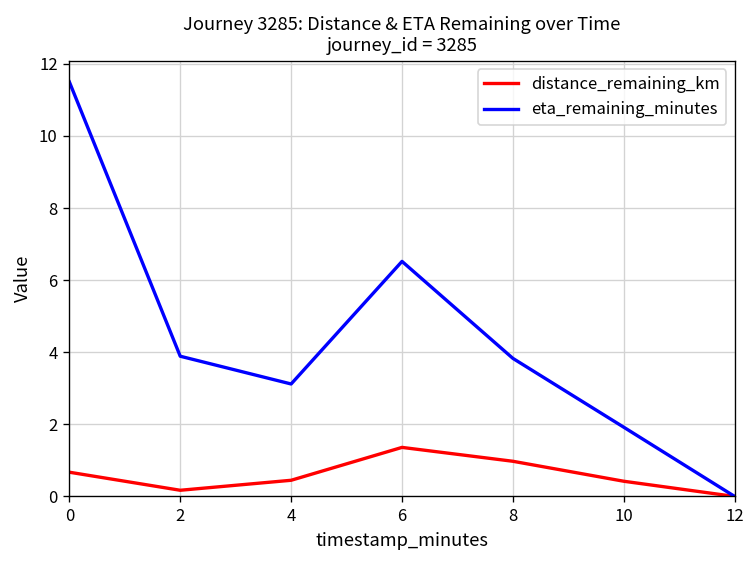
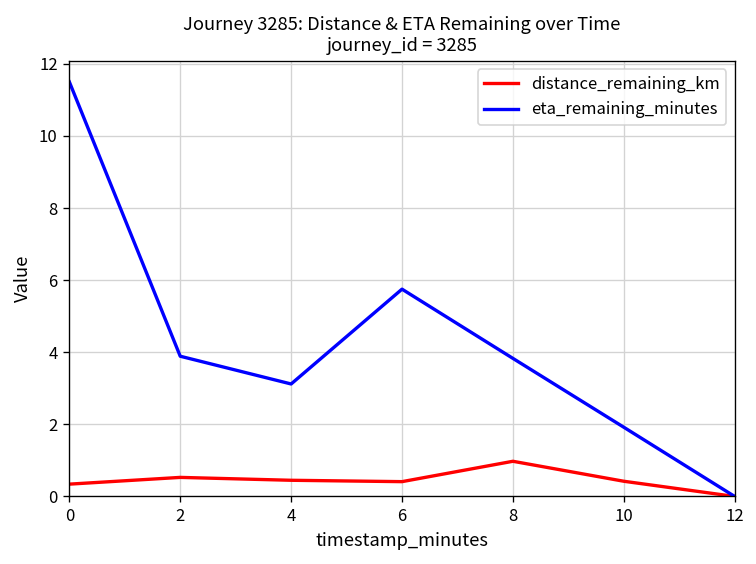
distance_remaining_km, 0: 0.7 -> 0.3
distance_remaining_km, 2: 0.2 -> 0.5
distance_remaining_km, 6: 1.4 -> 0.4
eta_remaining_minutes, 6: 6.5 -> 5.8
